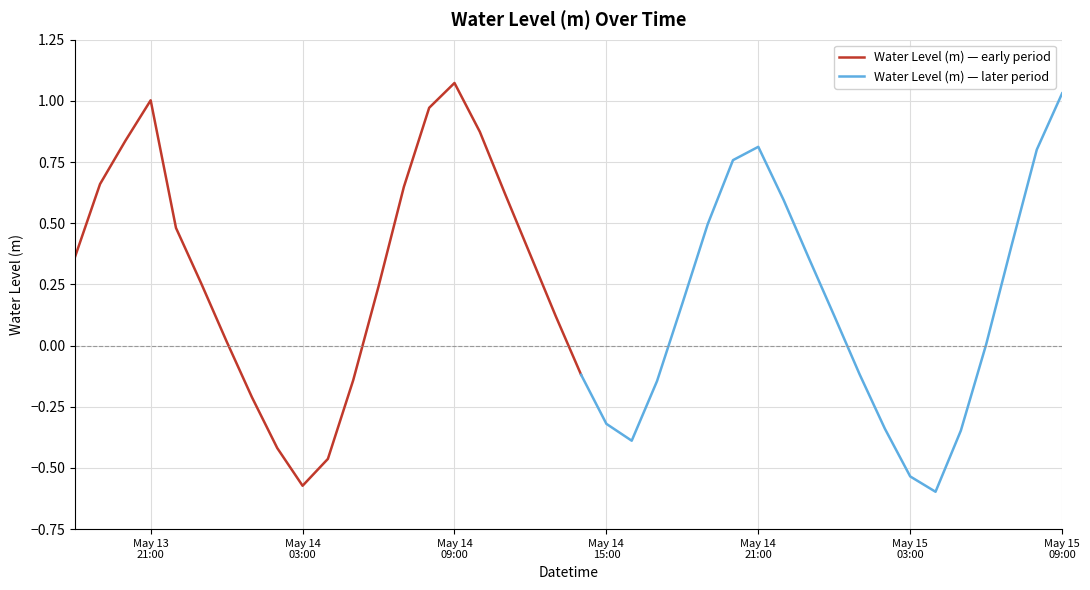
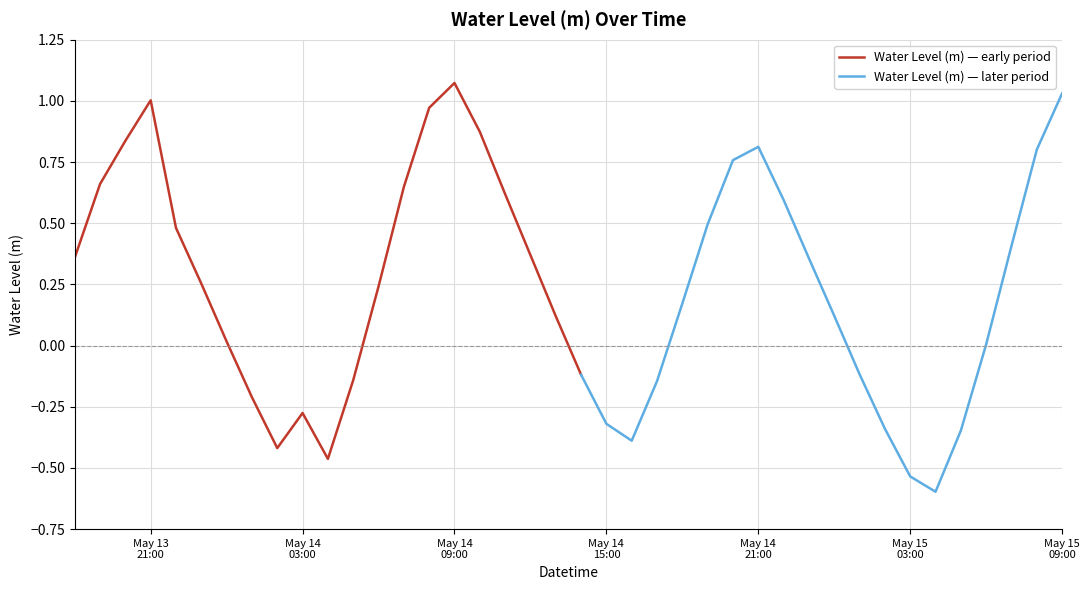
Water Level (m) — early period, May 14 03:00: -0.57 -> -0.28
